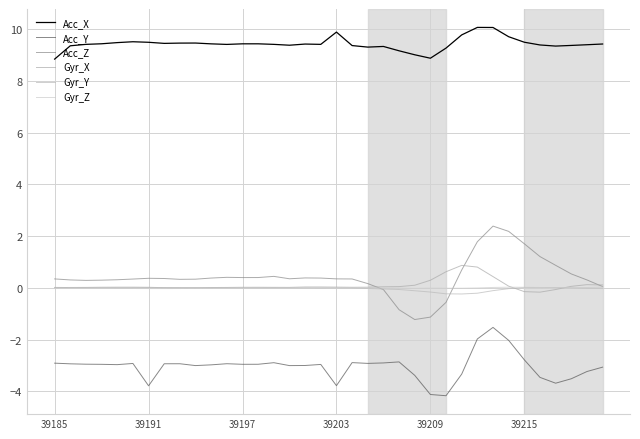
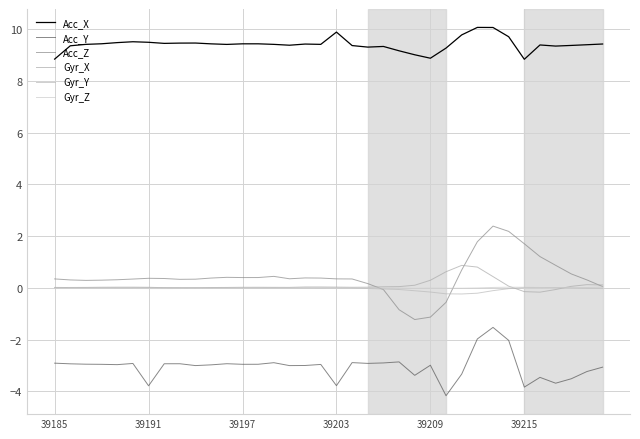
Acc_Y, 39209: -4.1 -> -3.0
Acc_X, 39215: 9.5 -> 8.8
Acc_Y, 39215: -2.8 -> -3.8
